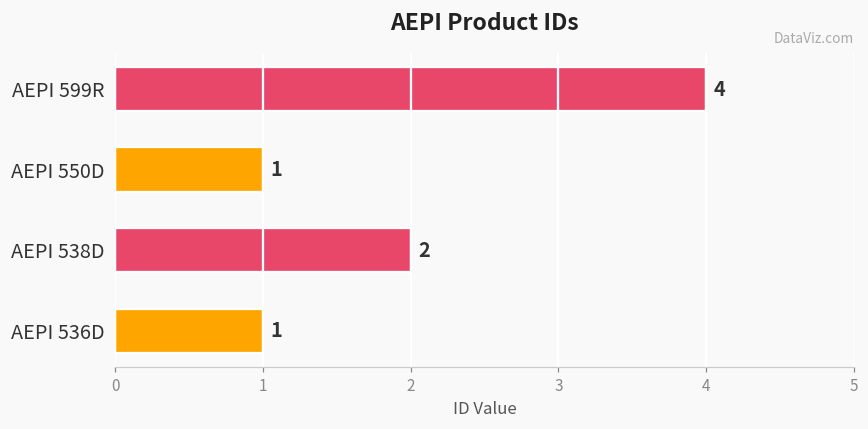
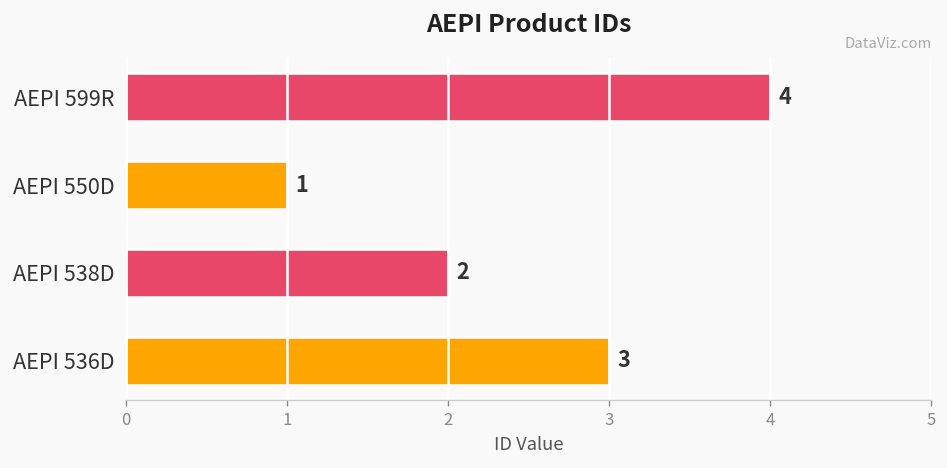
AEPI 536D: 1 -> 3
